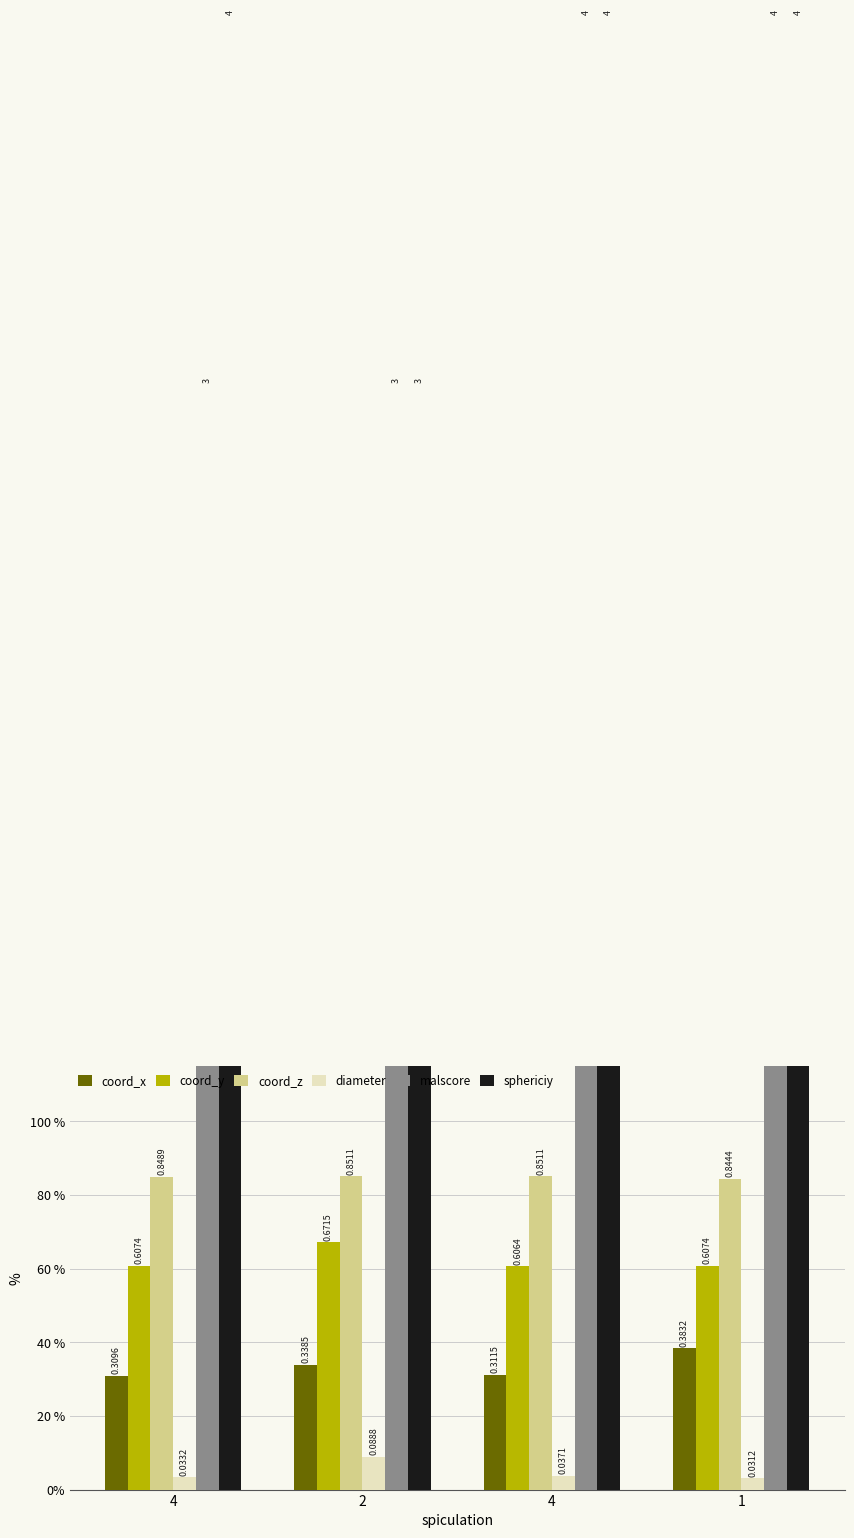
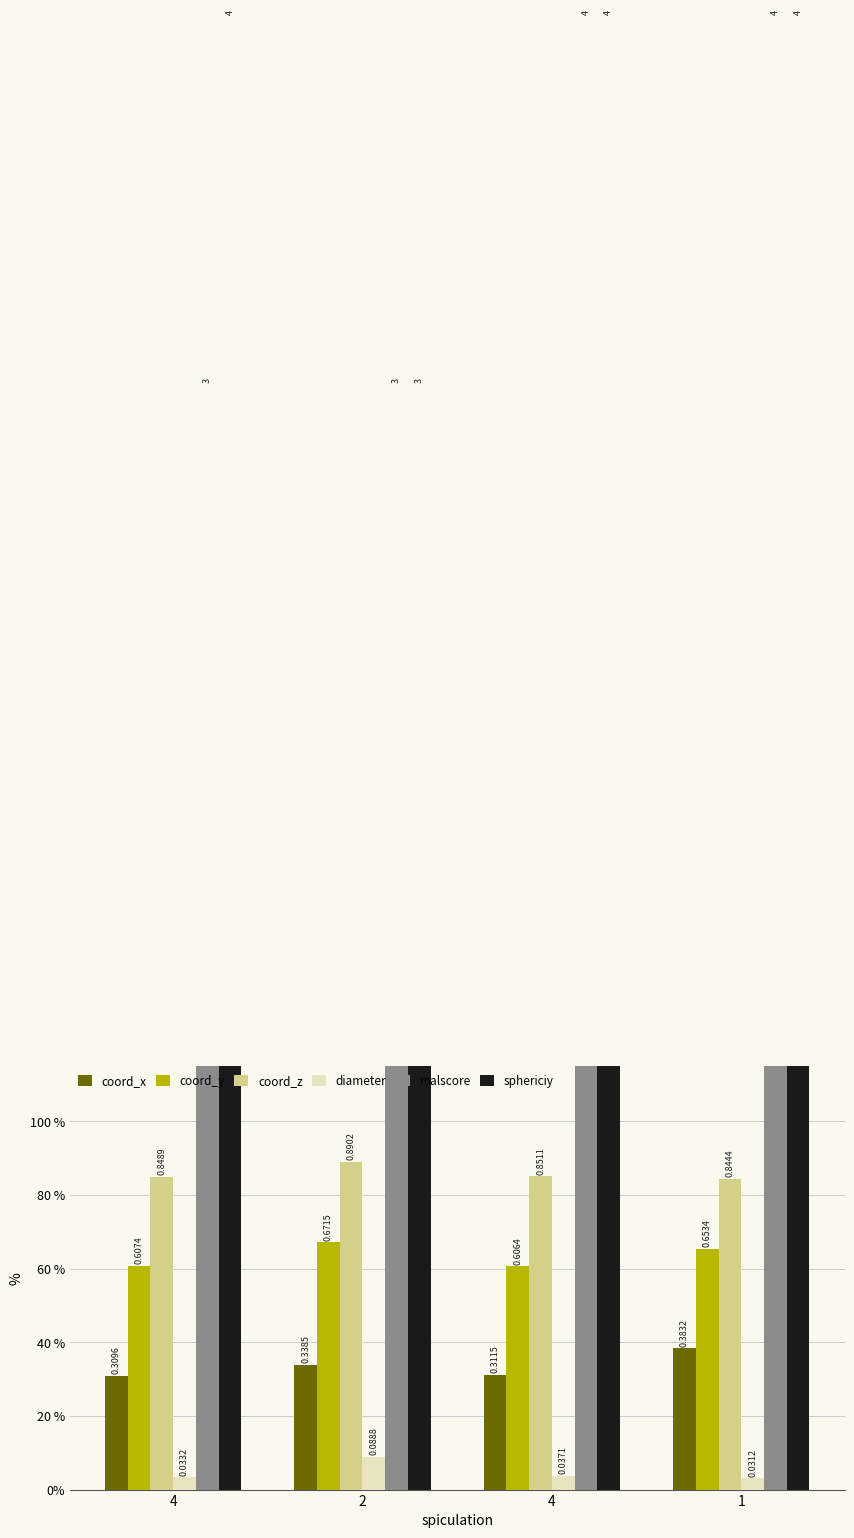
coord_z, 2: 0.8511 -> 0.8902
coord_y, 1: 0.6074 -> 0.6534
